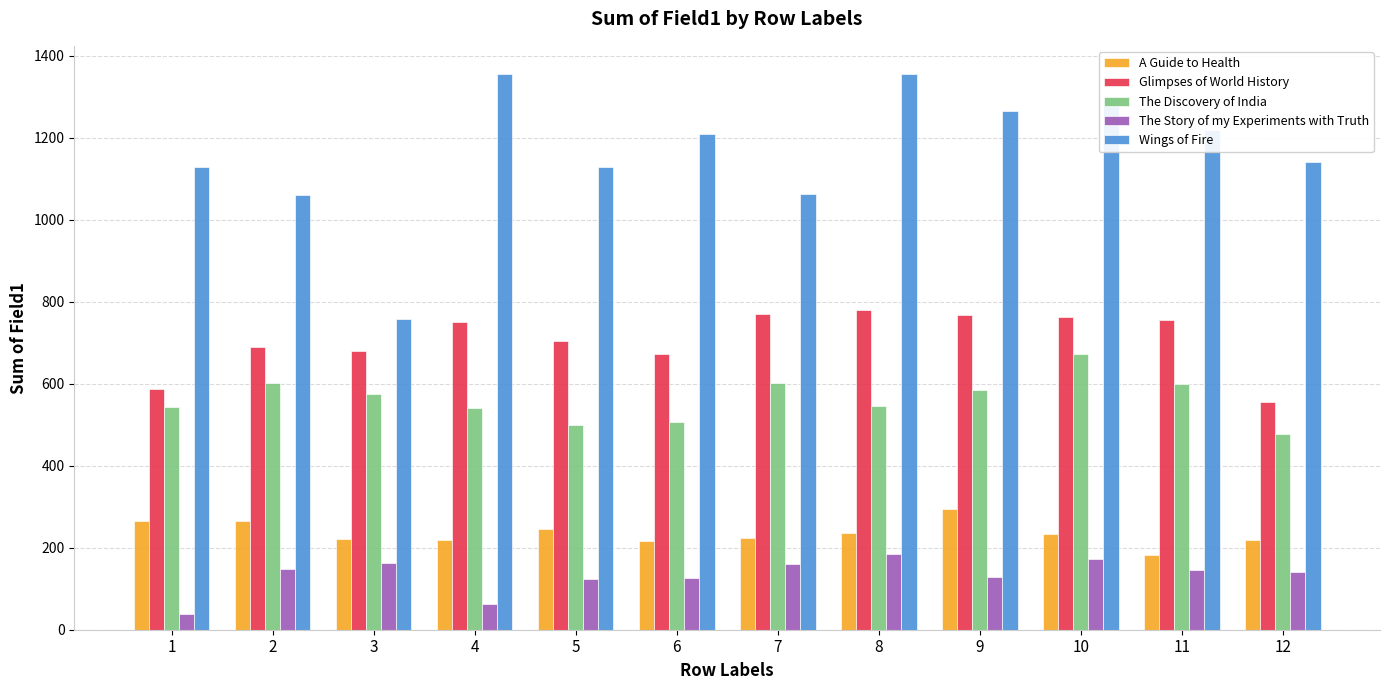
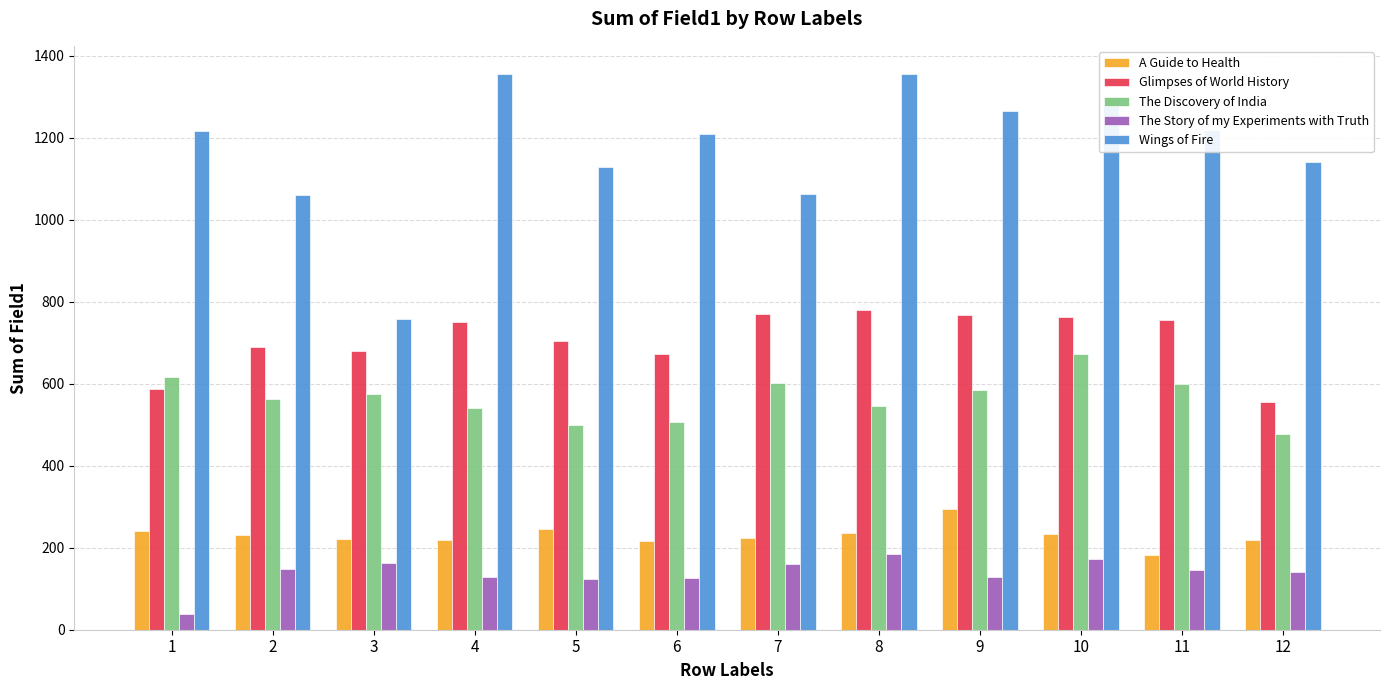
A Guide to Health, 1: 270 -> 240
The Discovery of India, 1: 540 -> 620
Wings of Fire, 1: 1130 -> 1220
A Guide to Health, 2: 260 -> 230
The Discovery of India, 2: 600 -> 560
The Story of my Experiments with Truth, 4: 60 -> 130
